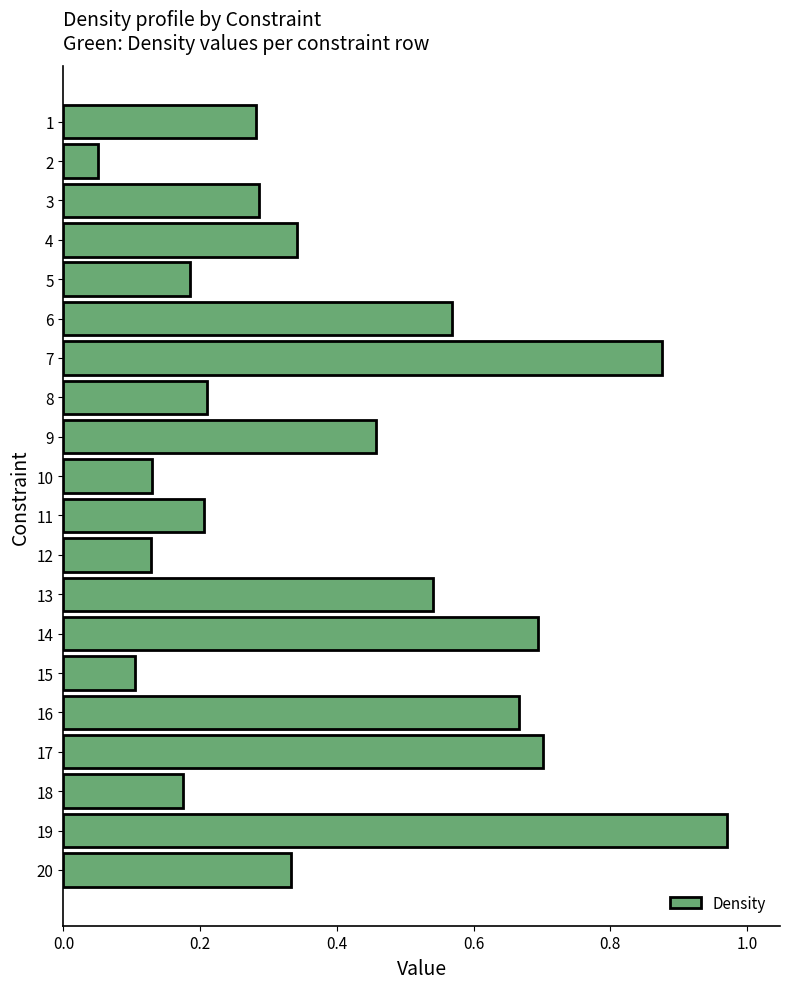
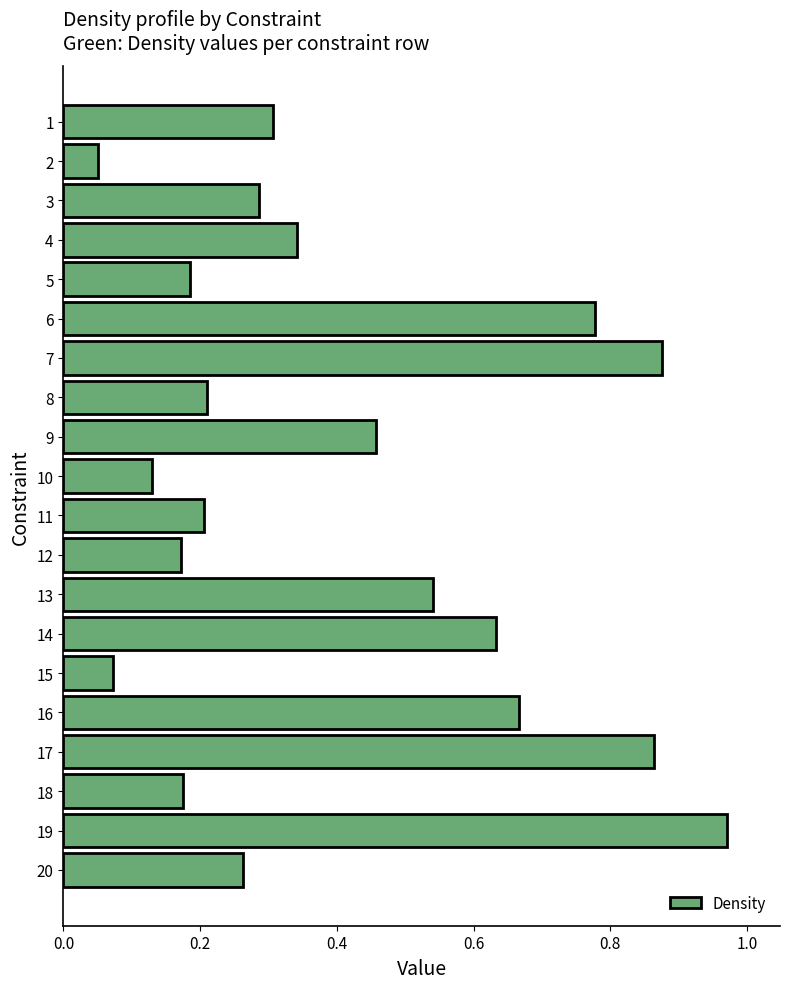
1: 0.28 -> 0.31
6: 0.57 -> 0.78
12: 0.13 -> 0.17
14: 0.69 -> 0.63
15: 0.10 -> 0.07
17: 0.70 -> 0.86
20: 0.33 -> 0.26
